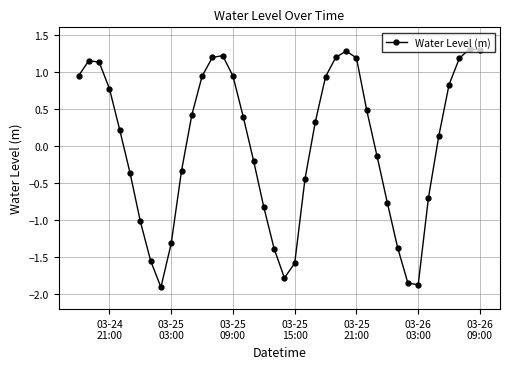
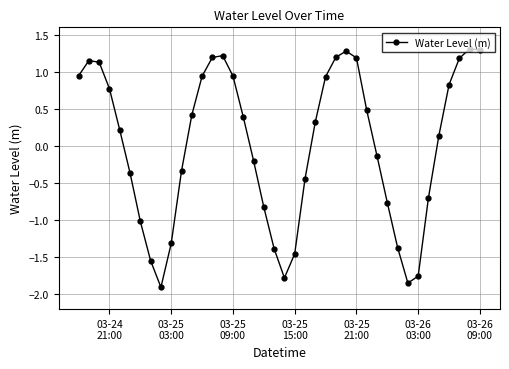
03-25 15:00: -1.6 -> -1.5
03-26 03:00: -1.9 -> -1.8
